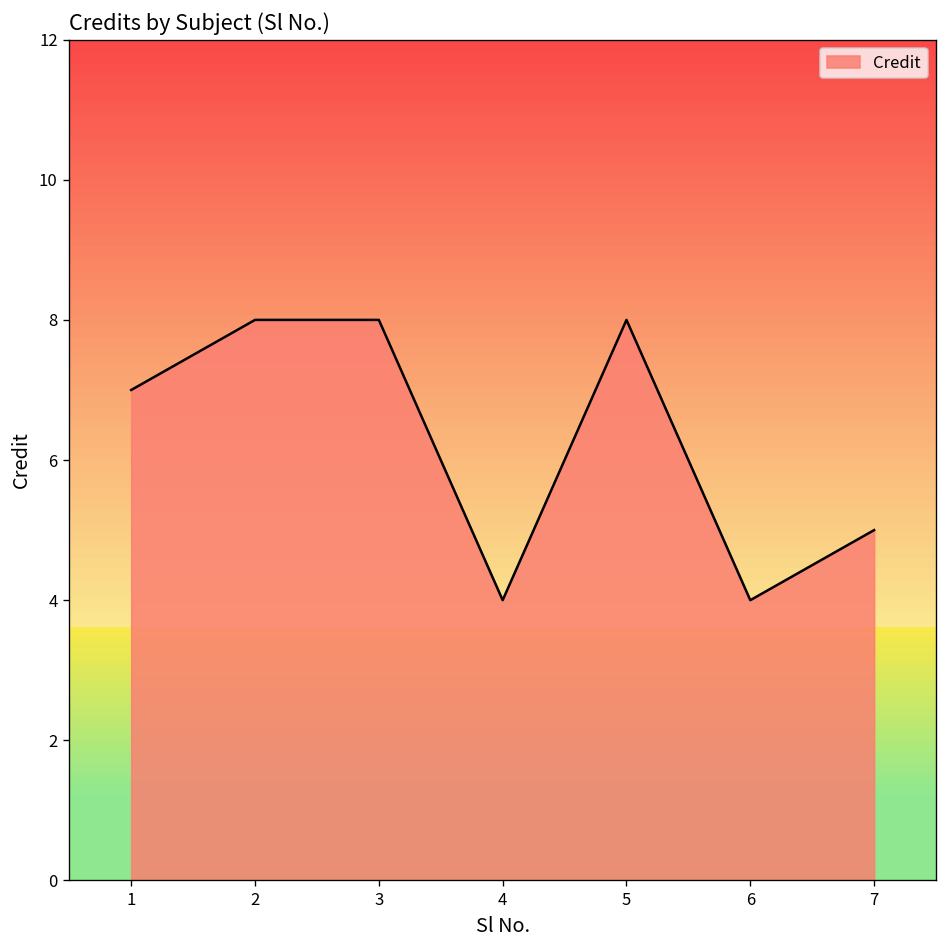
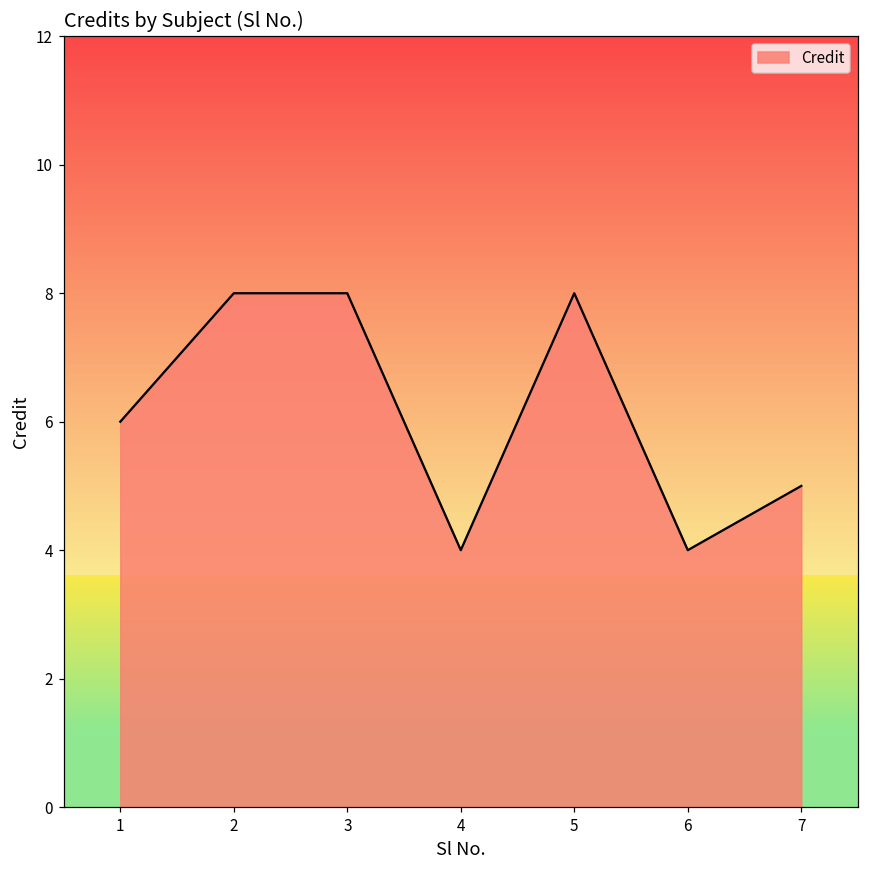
1: 7 -> 6
